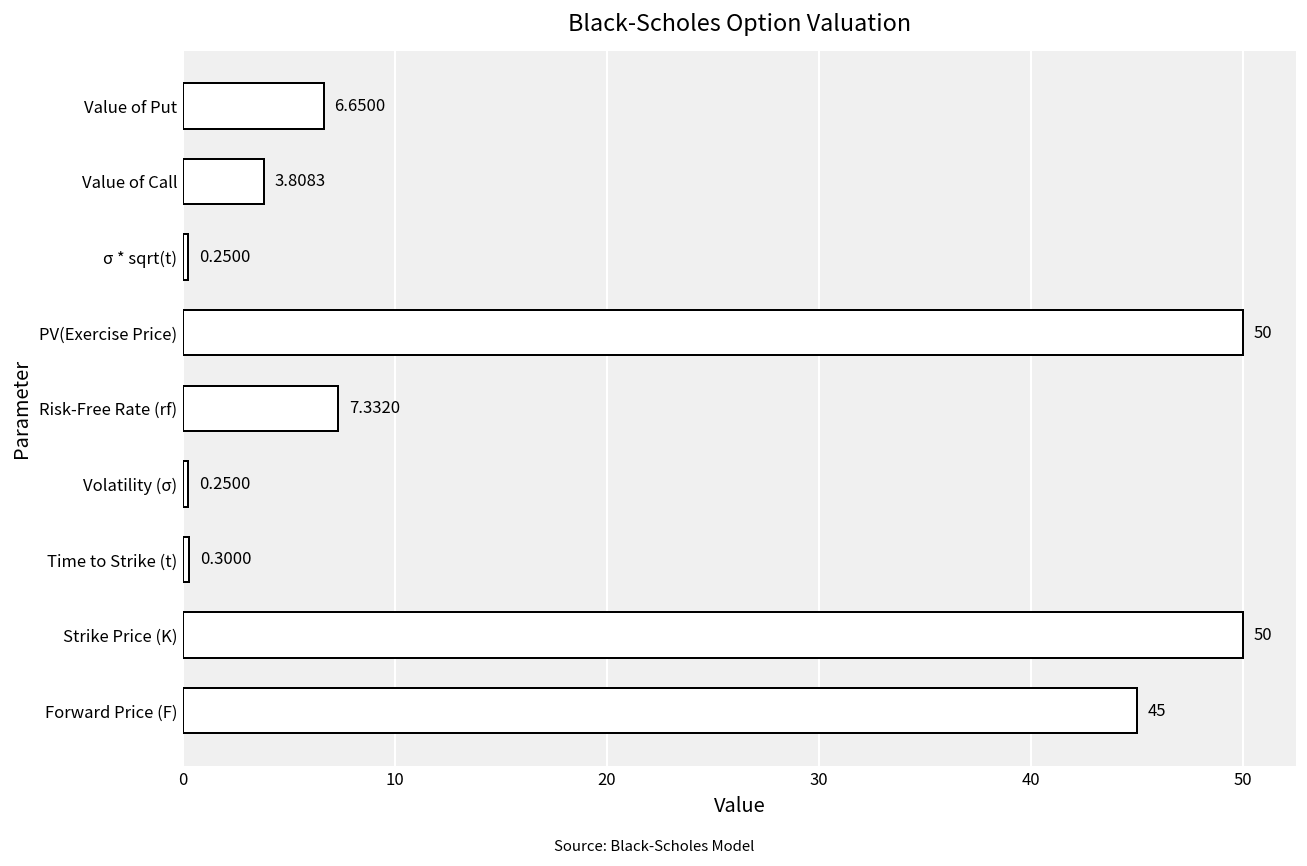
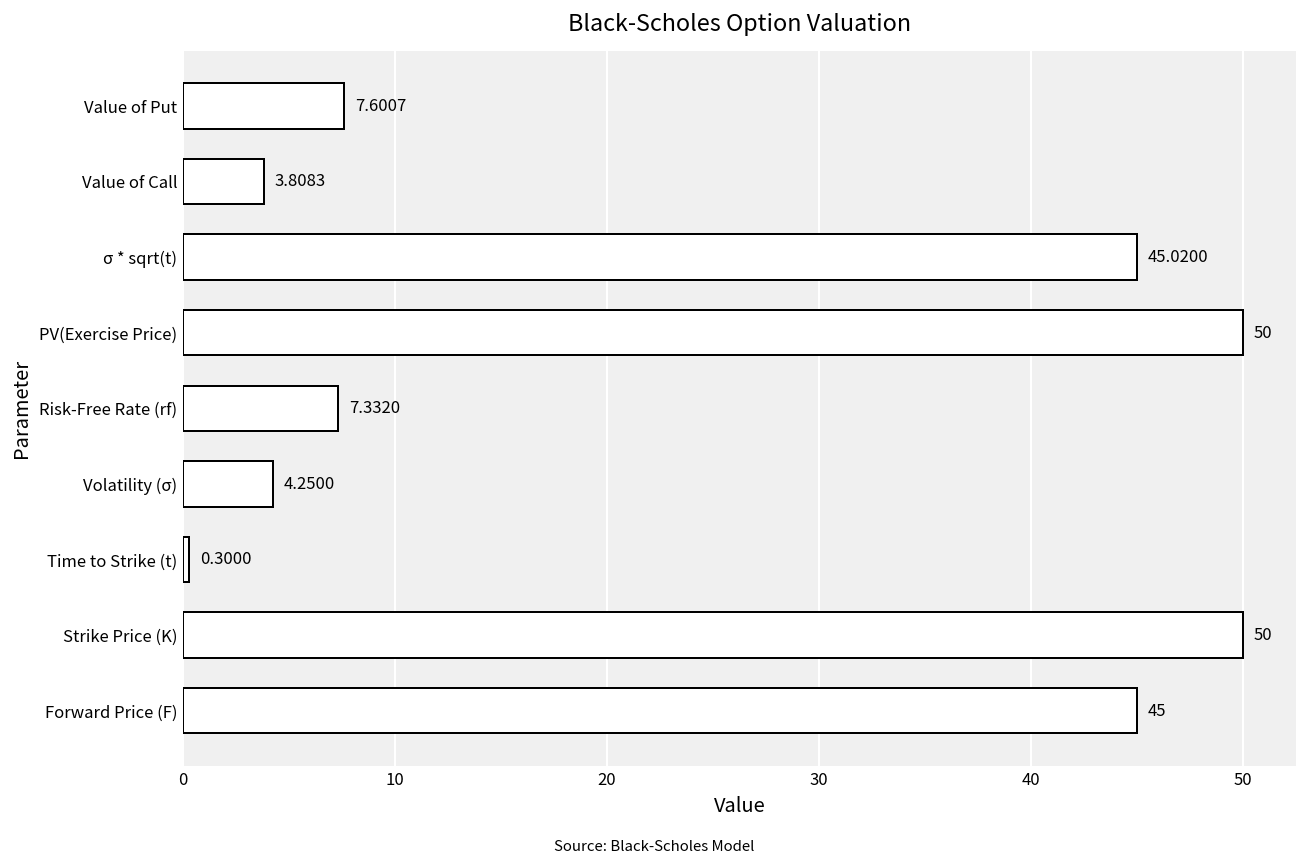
Value of Put: 6.6500 -> 7.6007
σ * sqrt(t): 0.2500 -> 45.0200
Volatility (σ): 0.2500 -> 4.2500
